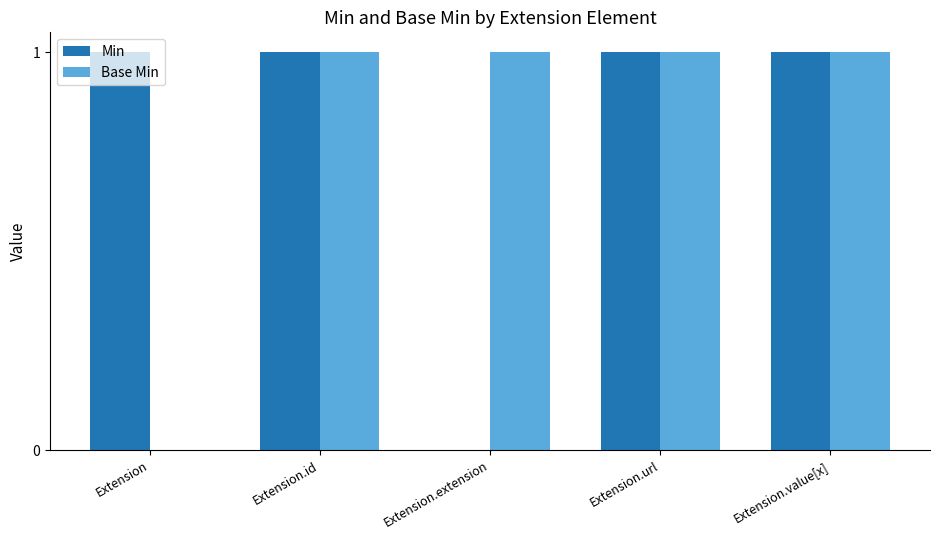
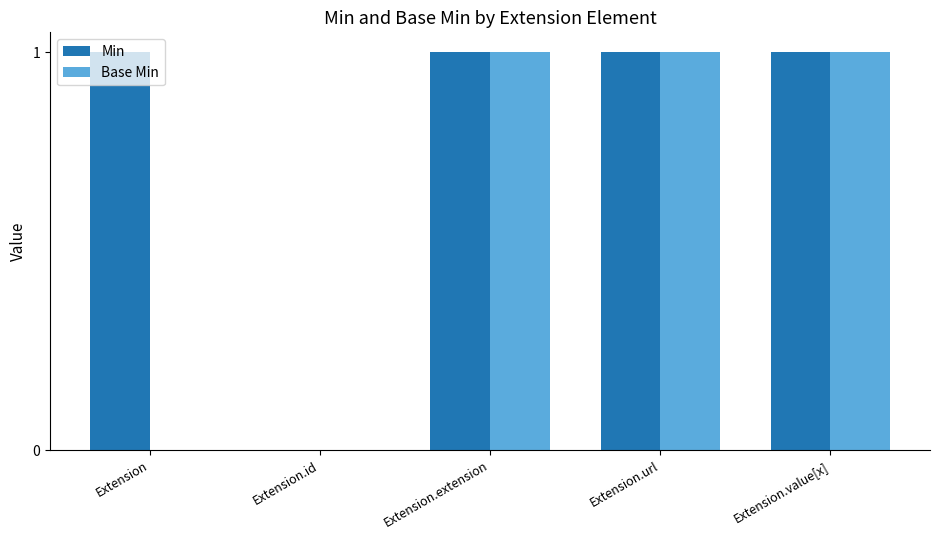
Min, Extension.id: 1 -> 0
Base Min, Extension.id: 1 -> 0
Min, Extension.extension: 0 -> 1
